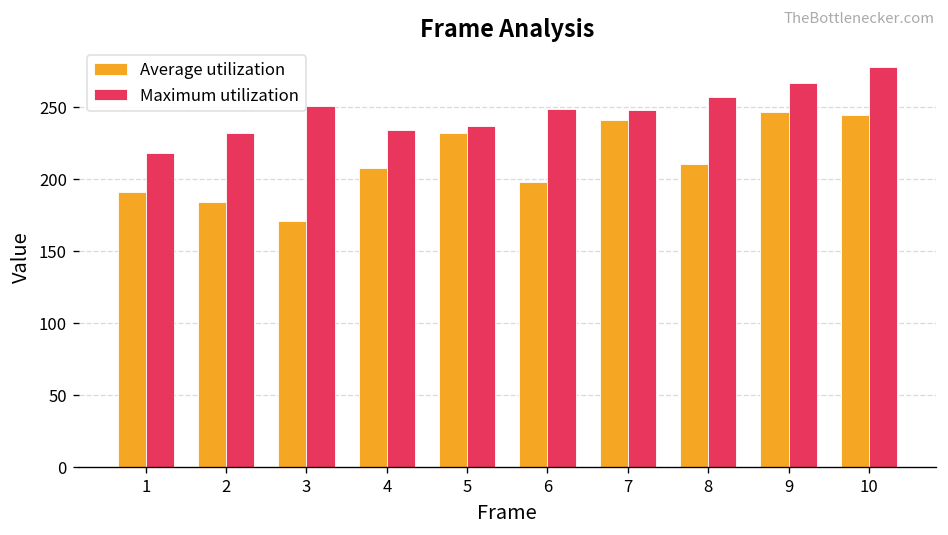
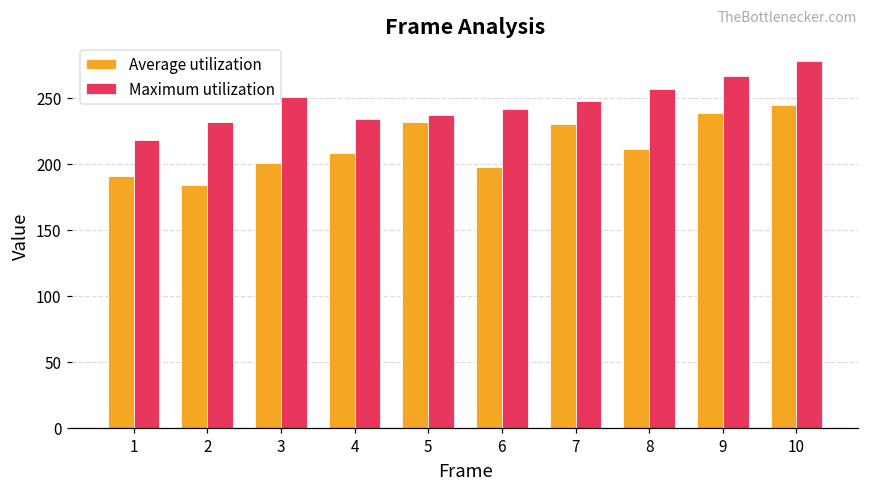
Average utilization, 3: 171 -> 201
Maximum utilization, 6: 249 -> 242
Average utilization, 7: 241 -> 230
Average utilization, 9: 247 -> 239
